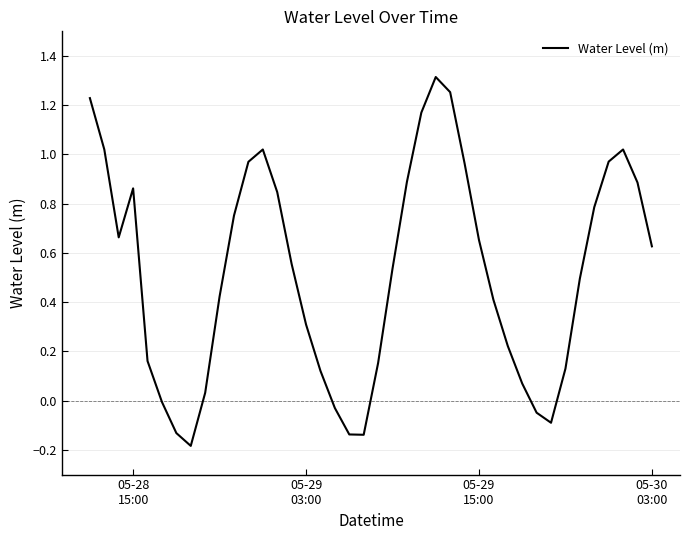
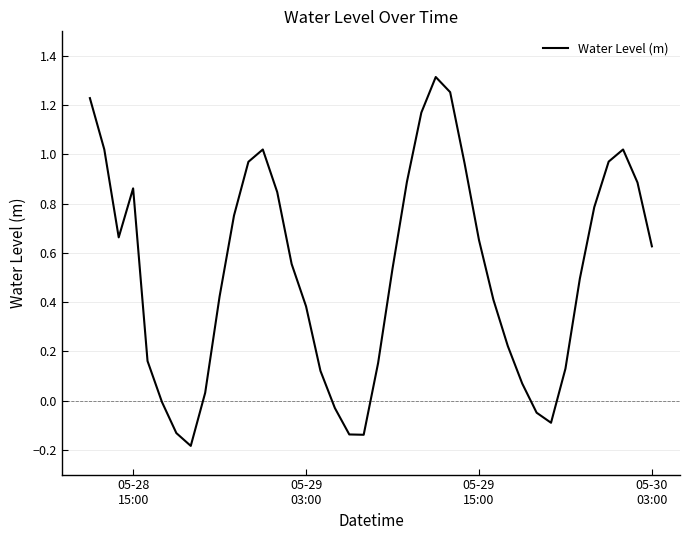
05-29 03:00: 0.31 -> 0.38
